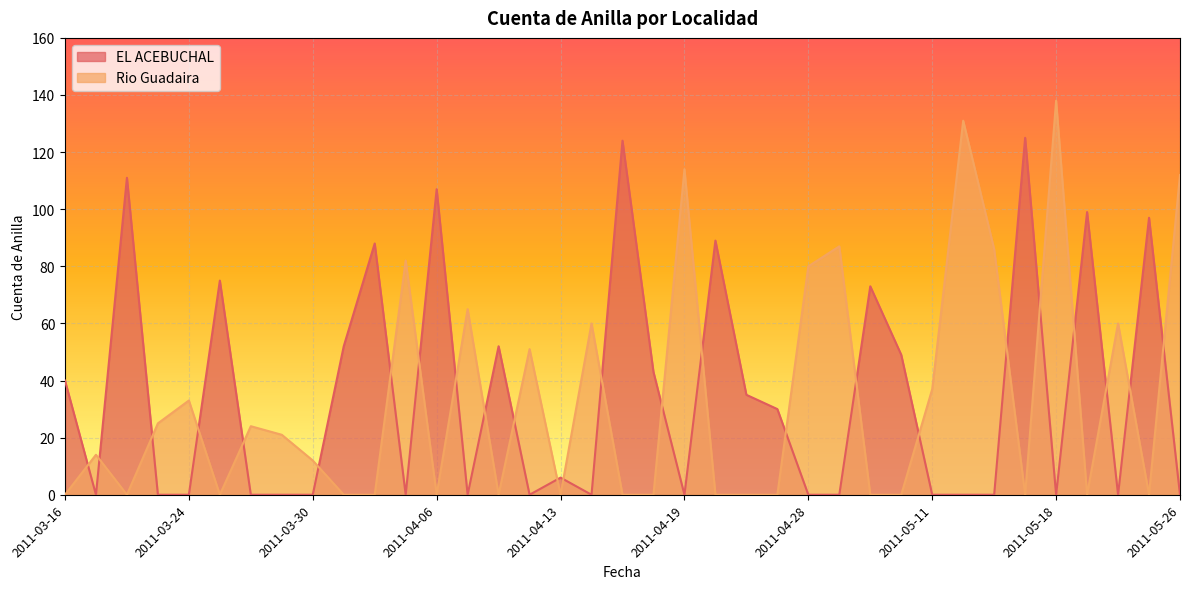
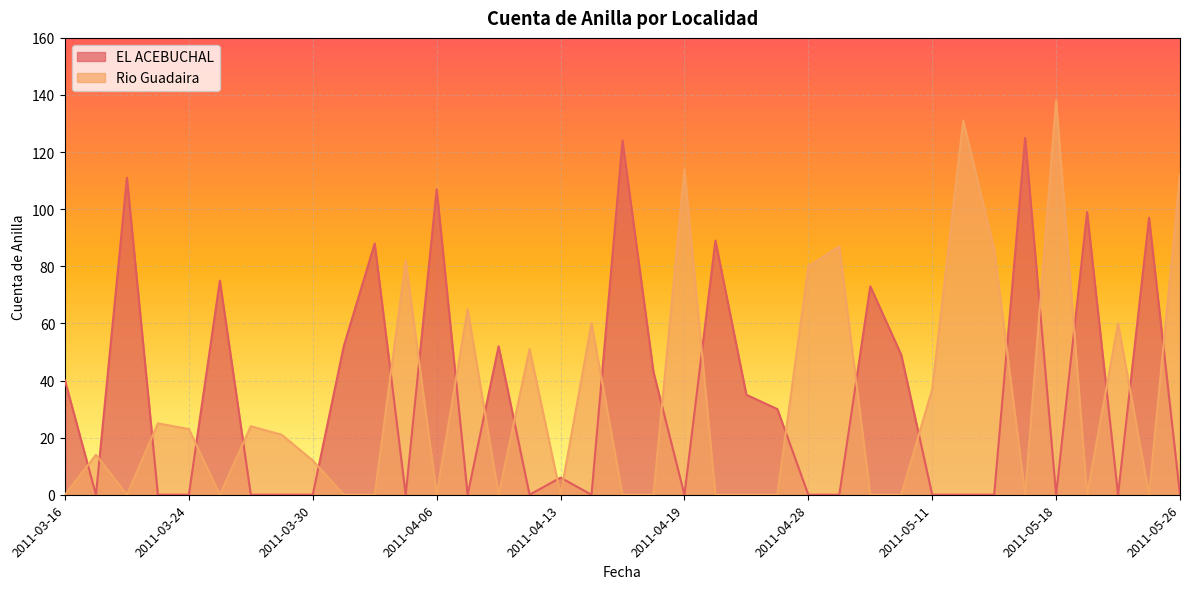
Rio Guadaira, 2011-03-24: 33 -> 23
